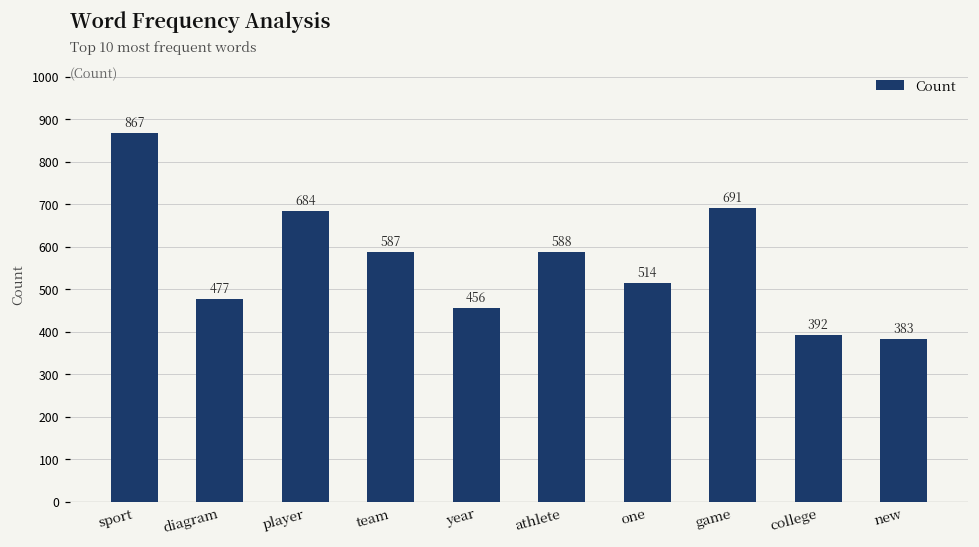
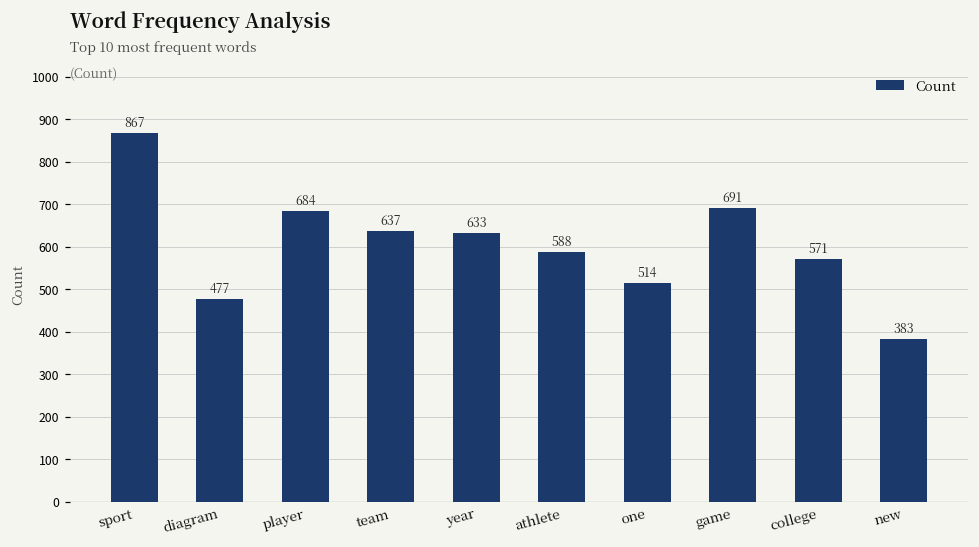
team: 587 -> 637
year: 456 -> 633
college: 392 -> 571
